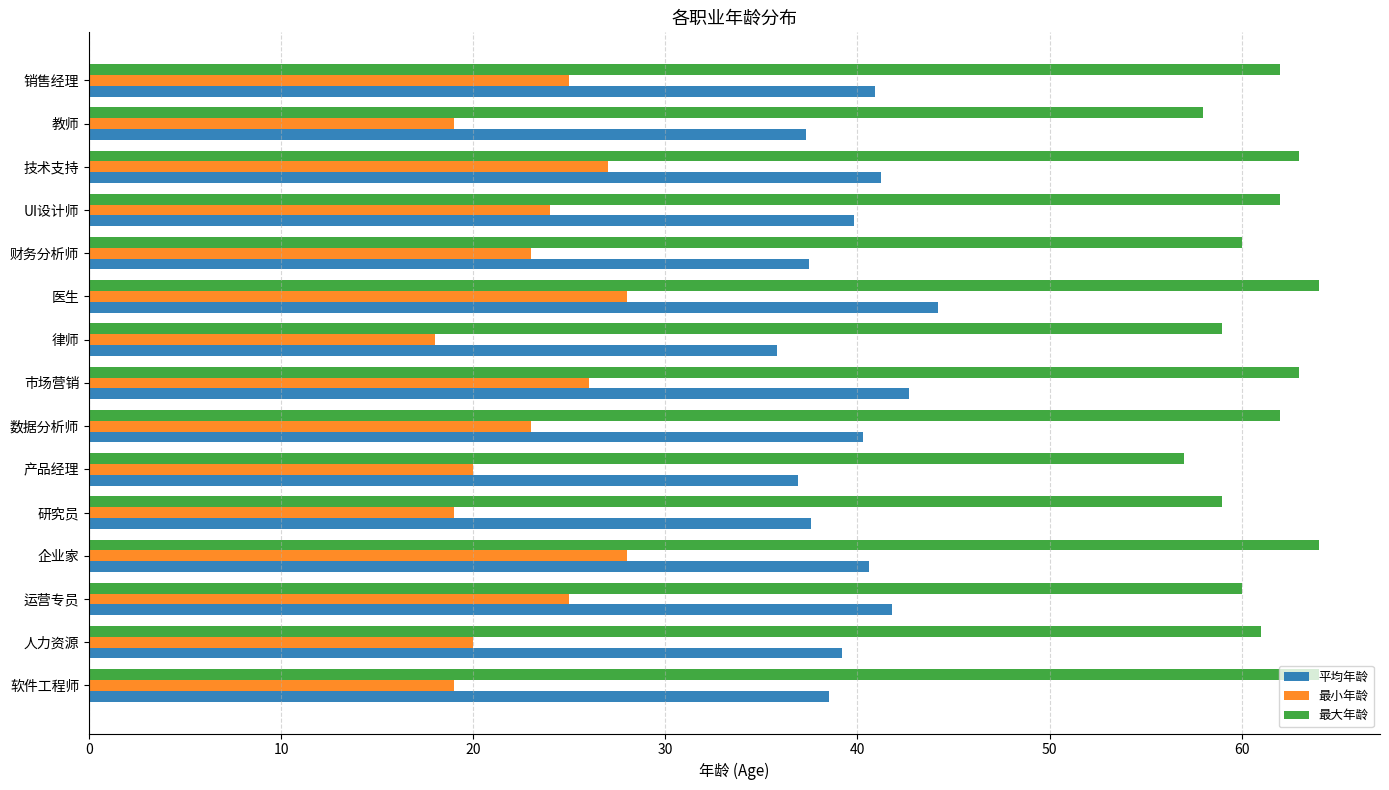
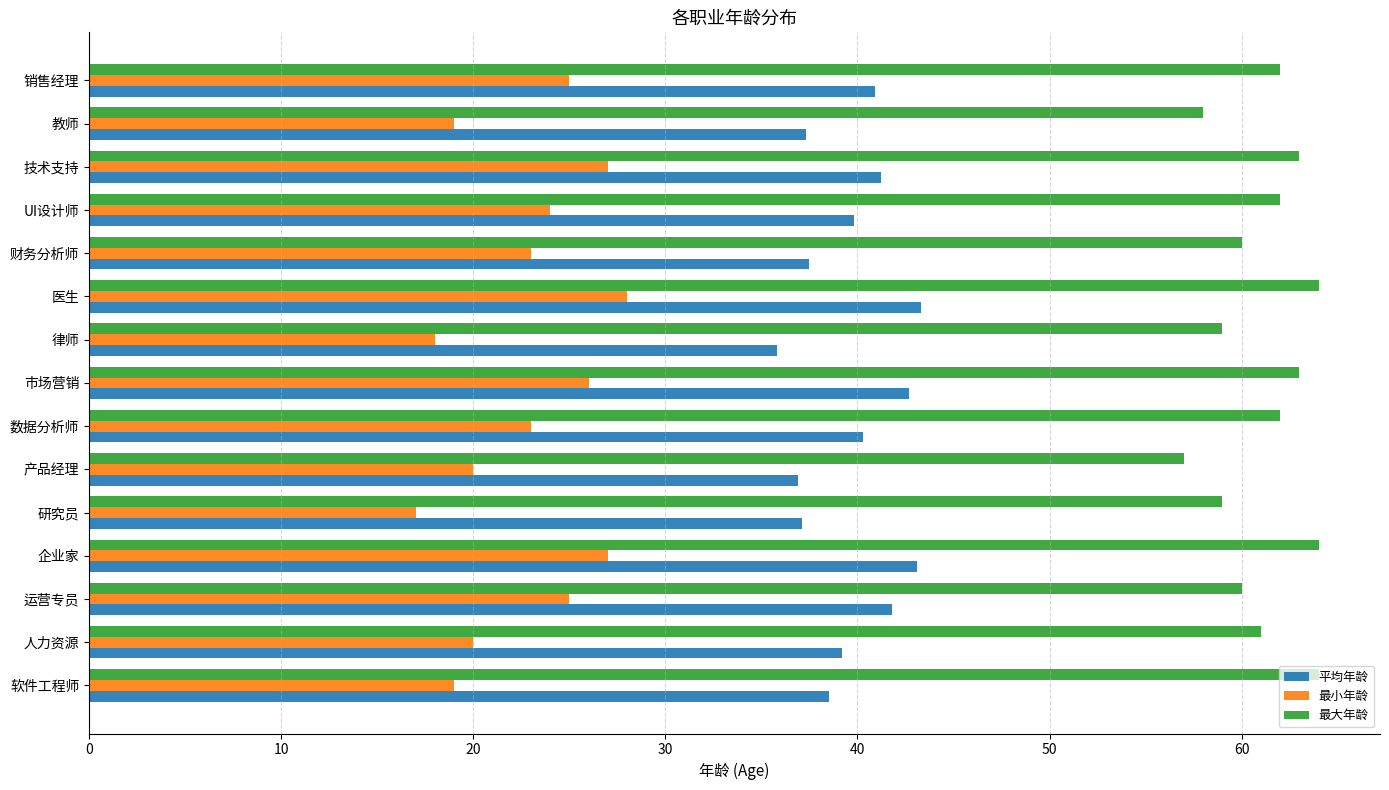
平均年龄, 医生: 44.2 -> 43.3
最小年龄, 研究员: 19 -> 17
平均年龄, 研究员: 37.6 -> 37.1
最小年龄, 企业家: 28 -> 27
平均年龄, 企业家: 40.6 -> 43.1
